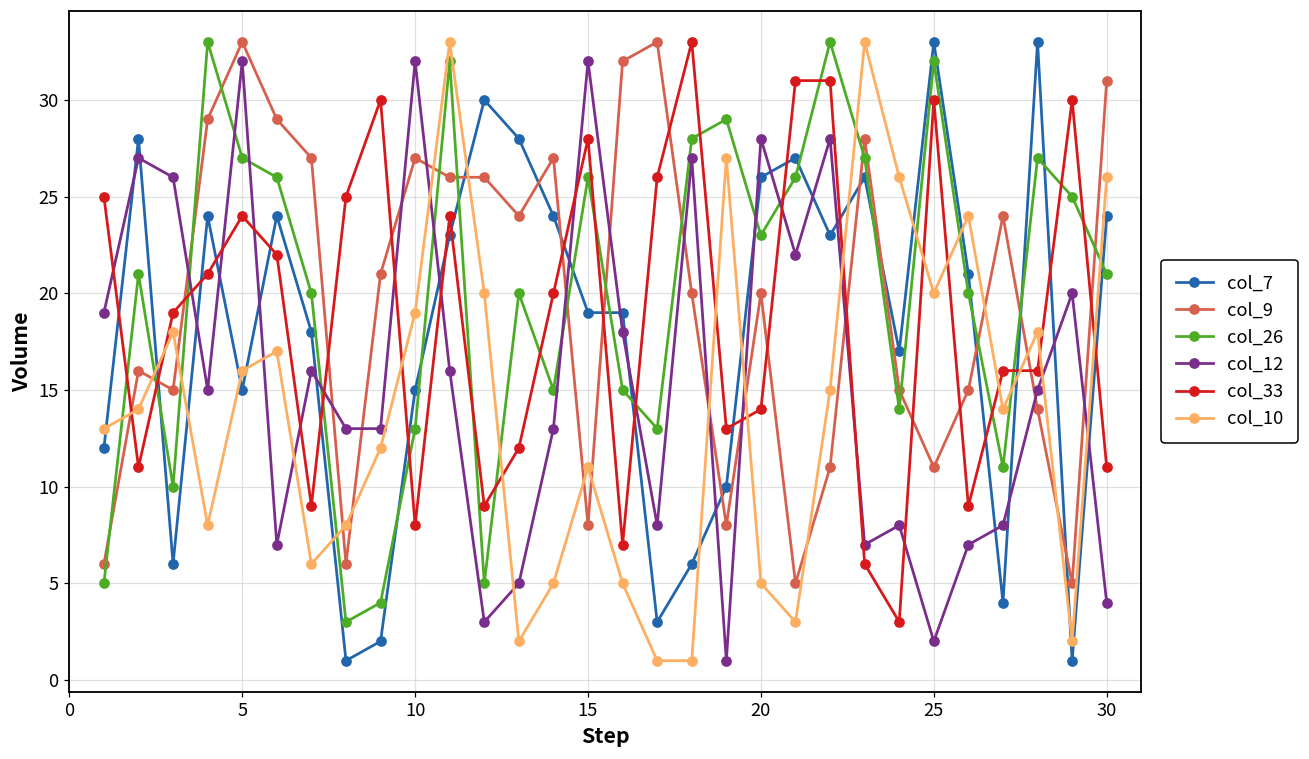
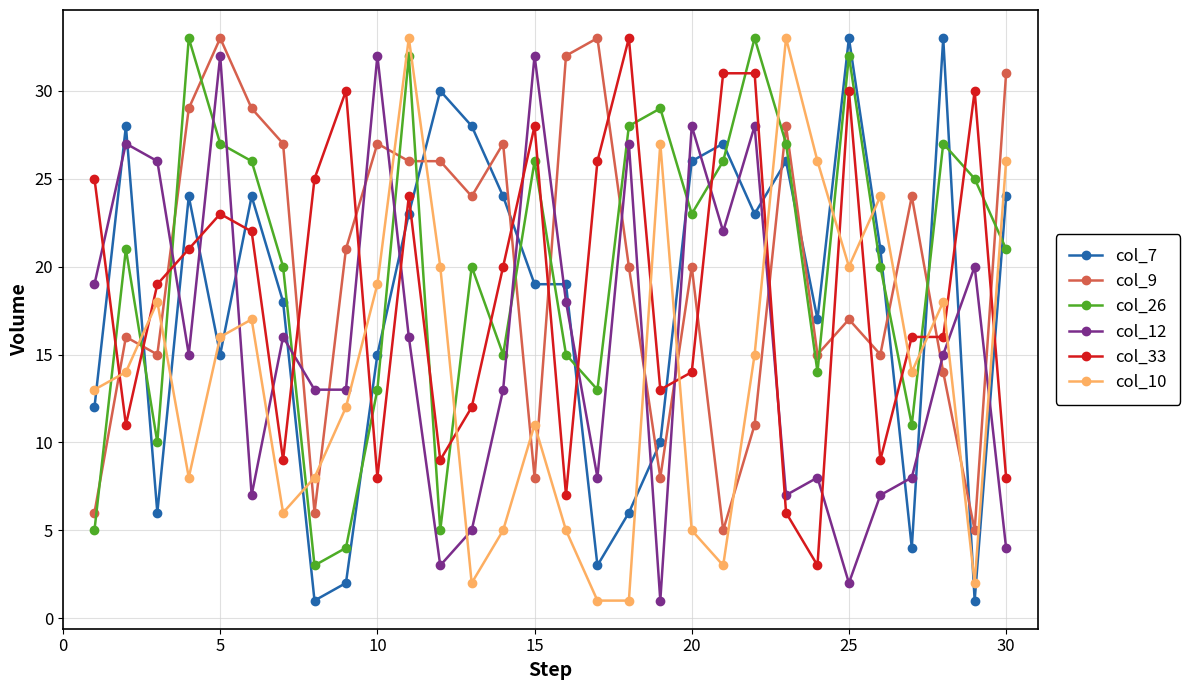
col_33, 5: 24 -> 23
col_9, 25: 11 -> 17
col_33, 30: 11 -> 8
